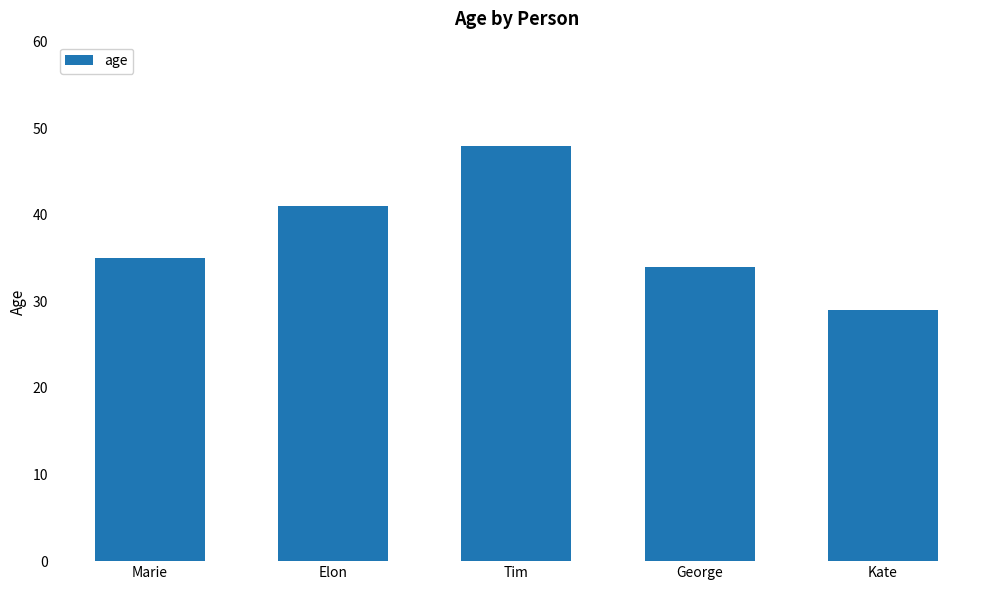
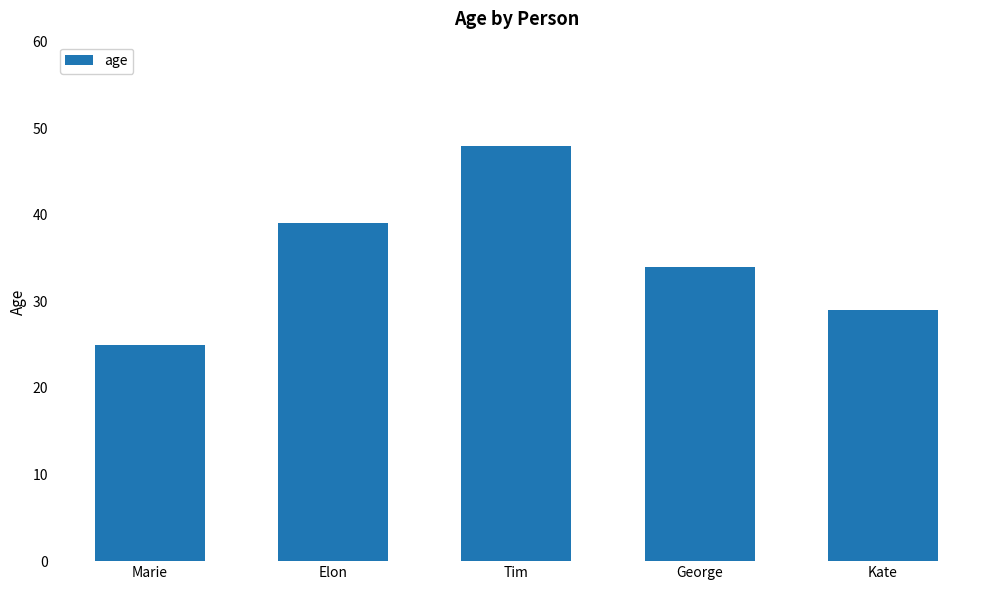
Marie: 35 -> 25
Elon: 41 -> 39
